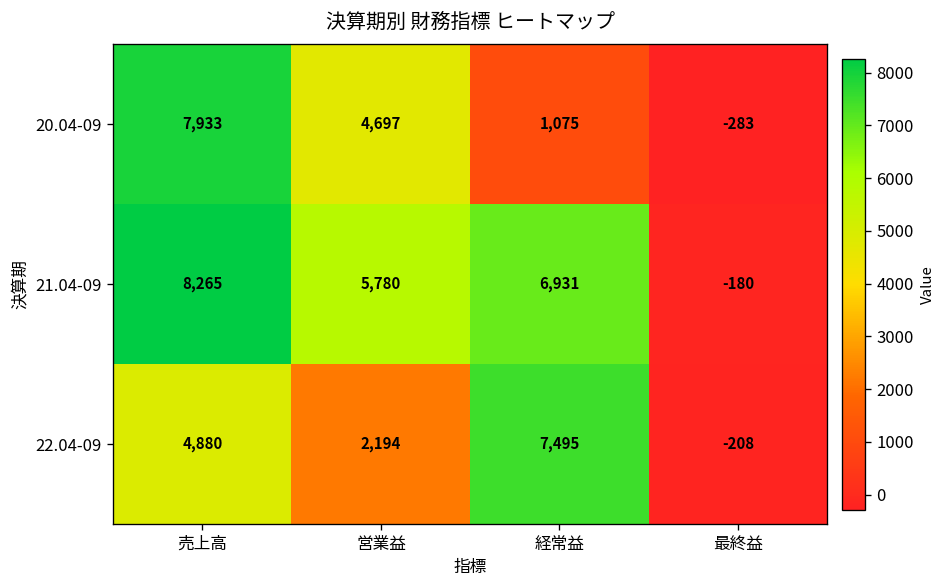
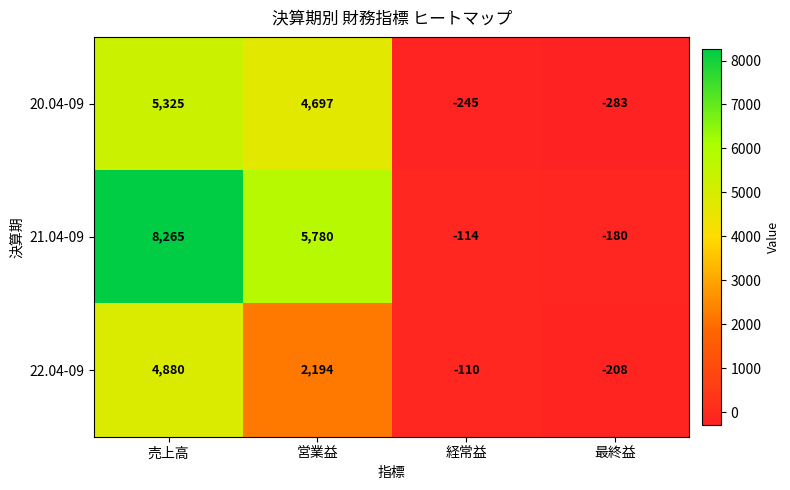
20.04-09, 売上高: 7,933 -> 5,325
20.04-09, 経常益: 1,075 -> -245
21.04-09, 経常益: 6,931 -> -114
22.04-09, 経常益: 7,495 -> -110
